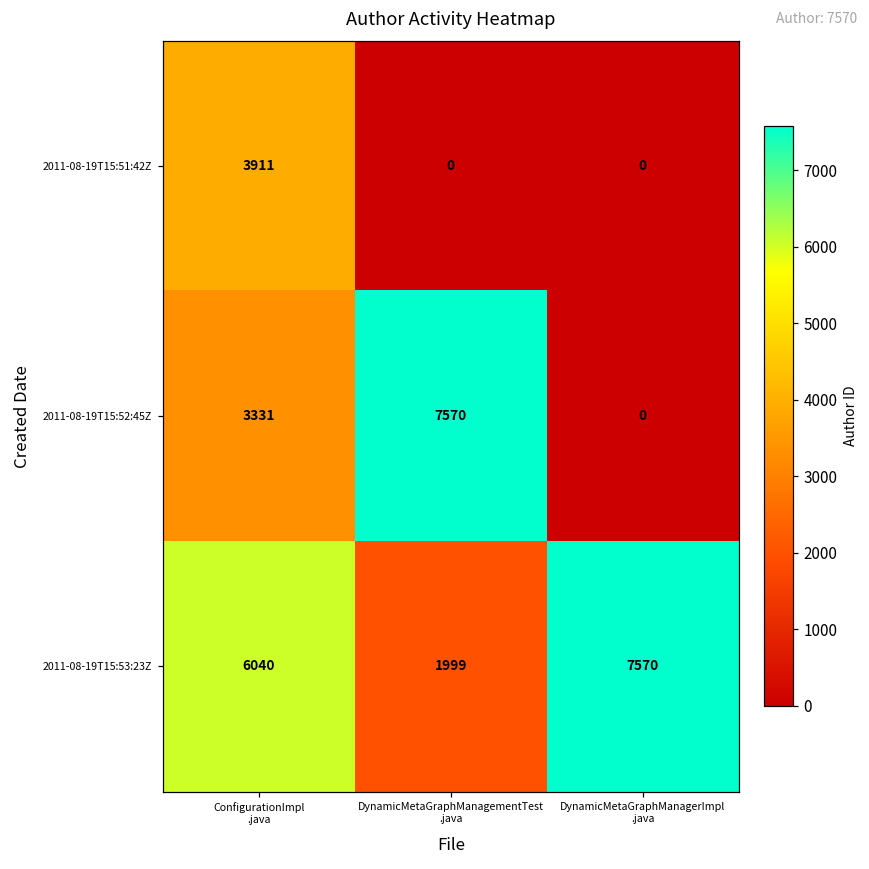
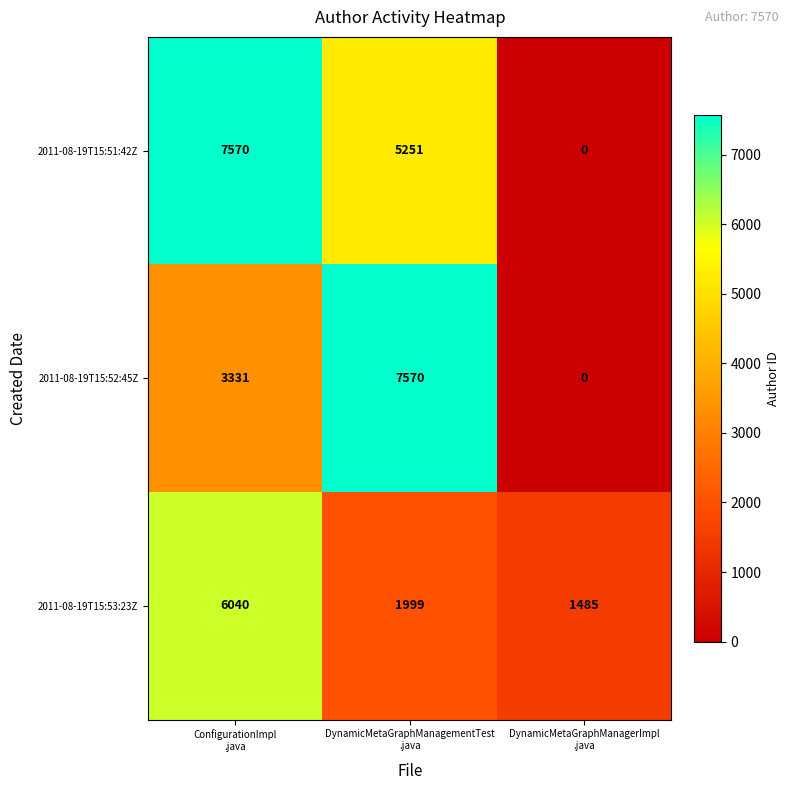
2011-08-19T15:51:42Z, ConfigurationImpl .java: 3911 -> 7570
2011-08-19T15:51:42Z, DynamicMetaGraphManagementTest .java: 0 -> 5251
2011-08-19T15:53:23Z, DynamicMetaGraphManagerImpl .java: 7570 -> 1485
